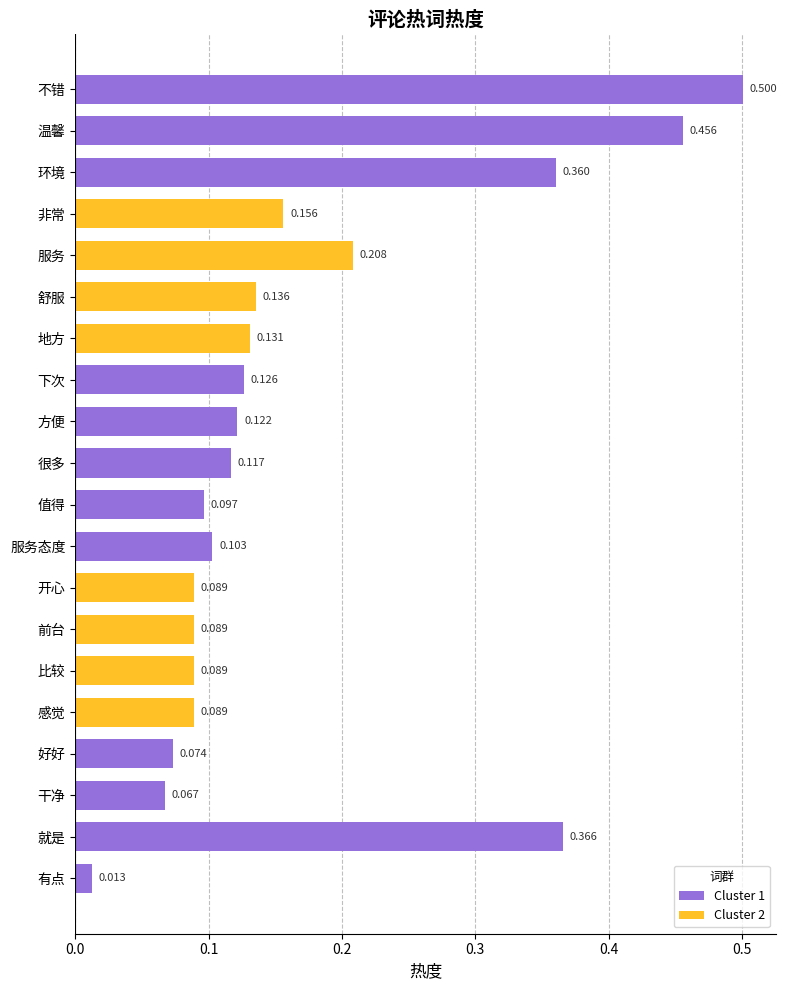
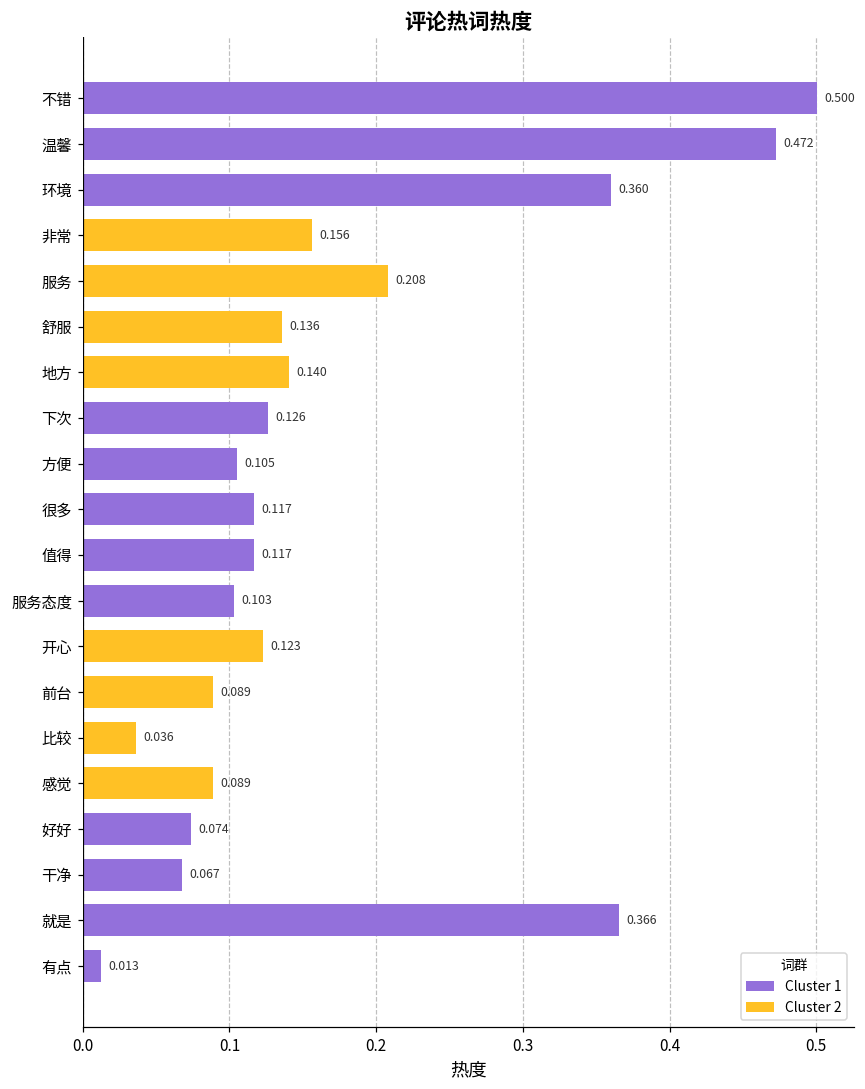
温馨: 0.456 -> 0.472
地方: 0.131 -> 0.140
方便: 0.122 -> 0.105
值得: 0.097 -> 0.117
开心: 0.089 -> 0.123
比较: 0.089 -> 0.036
